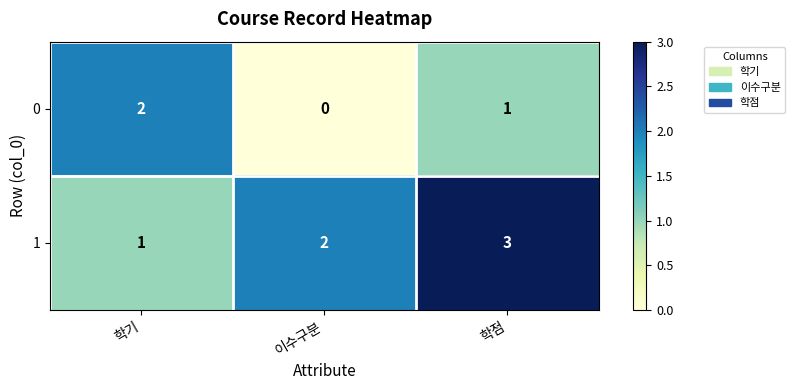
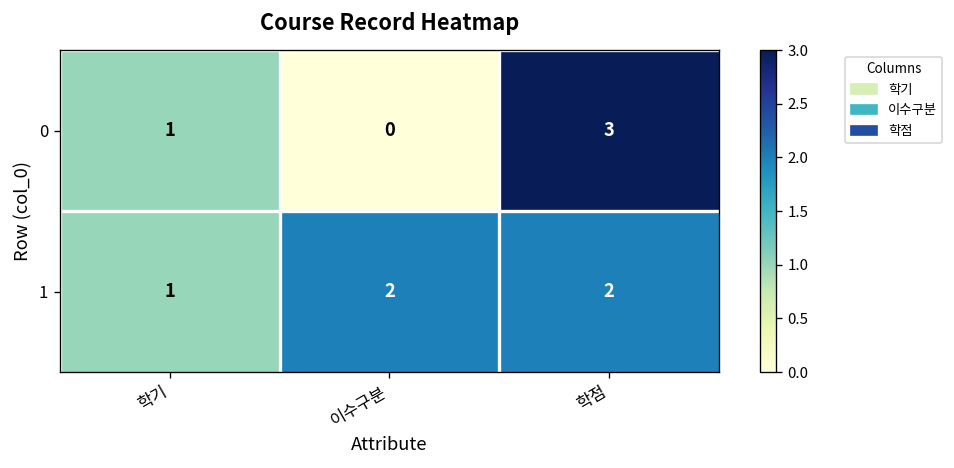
0, 학기: 2 -> 1
0, 학점: 1 -> 3
1, 학점: 3 -> 2
